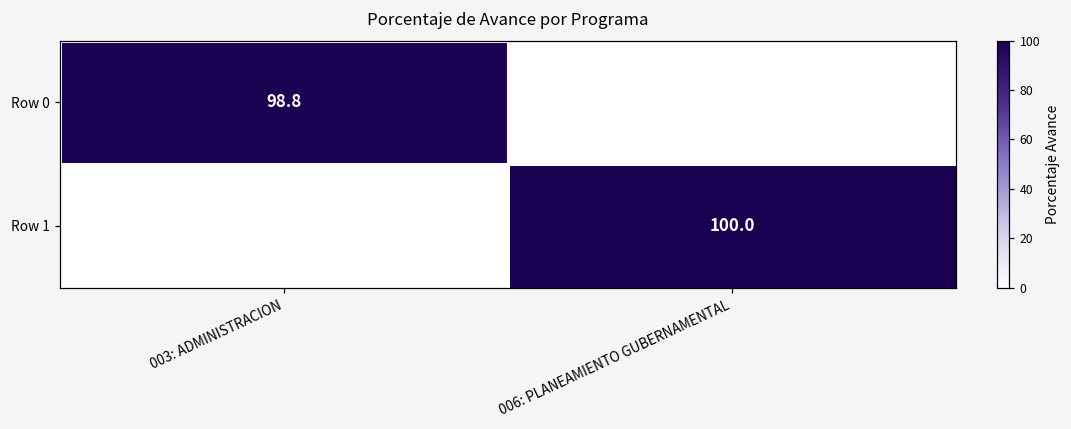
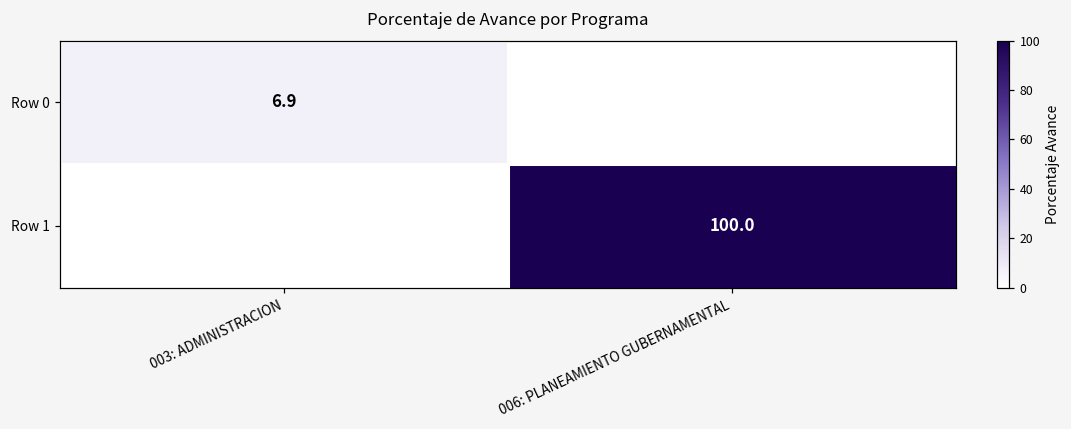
Row 0, 003: ADMINISTRACION: 98.8 -> 6.9
